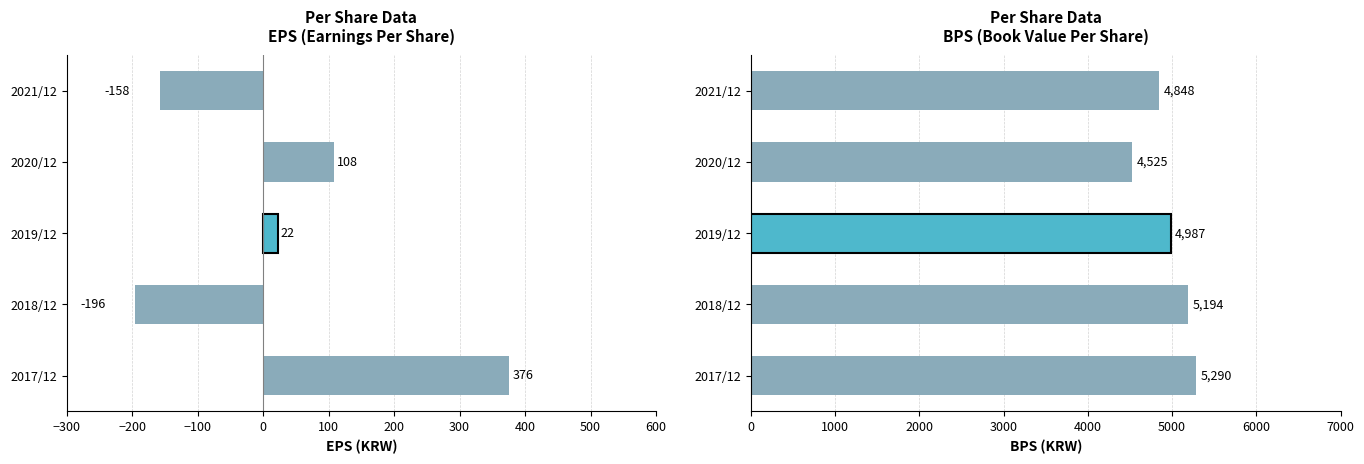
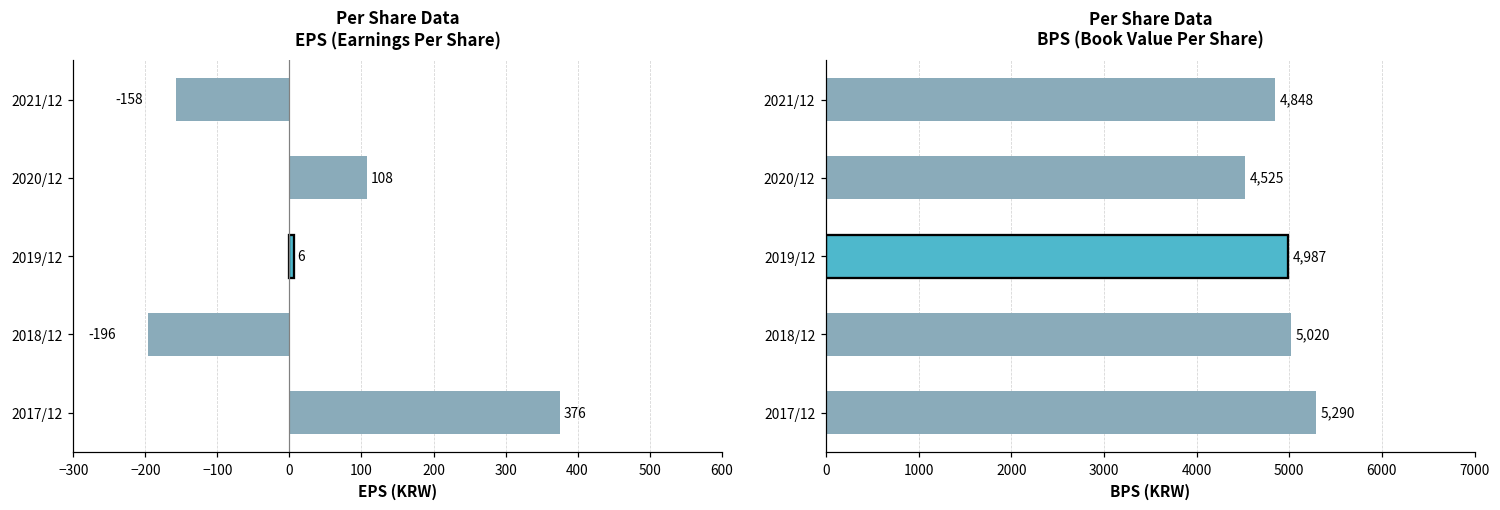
Per Share Data EPS (Earnings Per Share), 2019/12: 22 -> 6
Per Share Data BPS (Book Value Per Share), 2018/12: 5,194 -> 5,020
